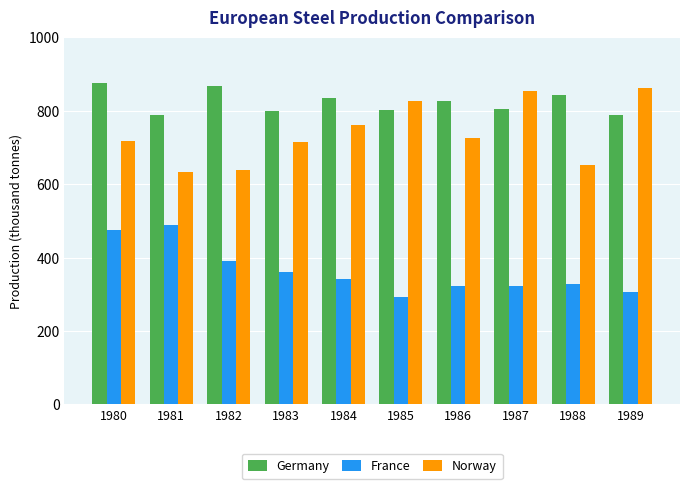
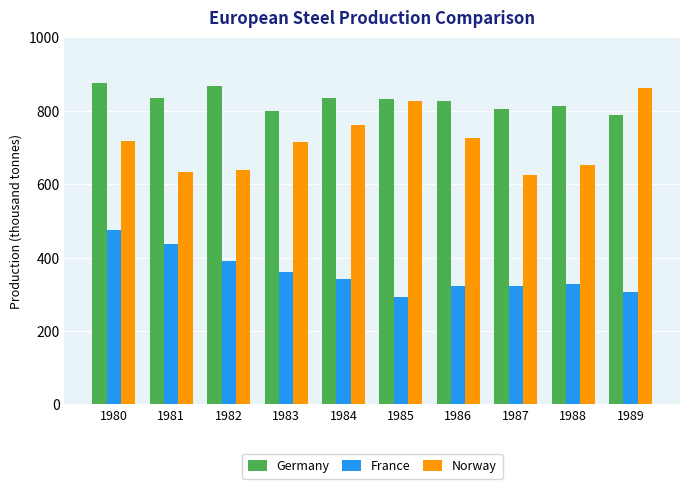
Germany, 1981: 790 -> 830
France, 1981: 490 -> 440
Germany, 1985: 800 -> 830
Norway, 1987: 850 -> 630
Germany, 1988: 840 -> 810
